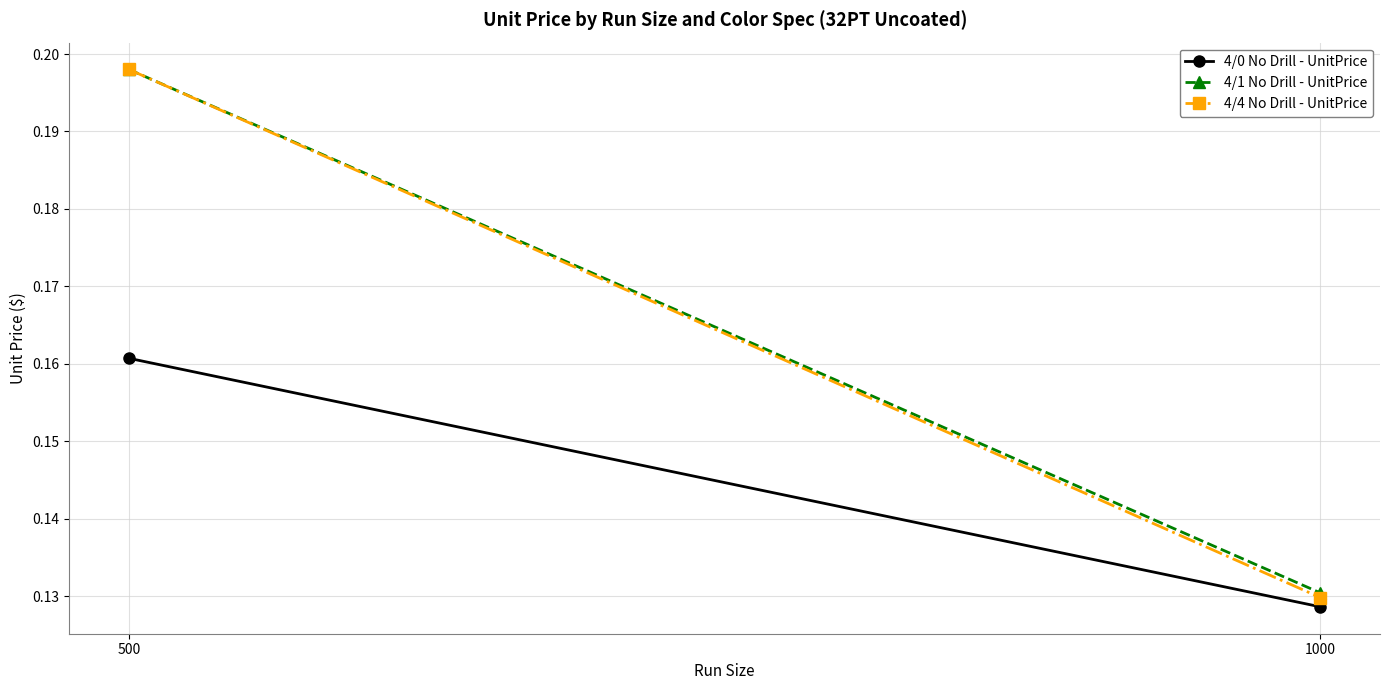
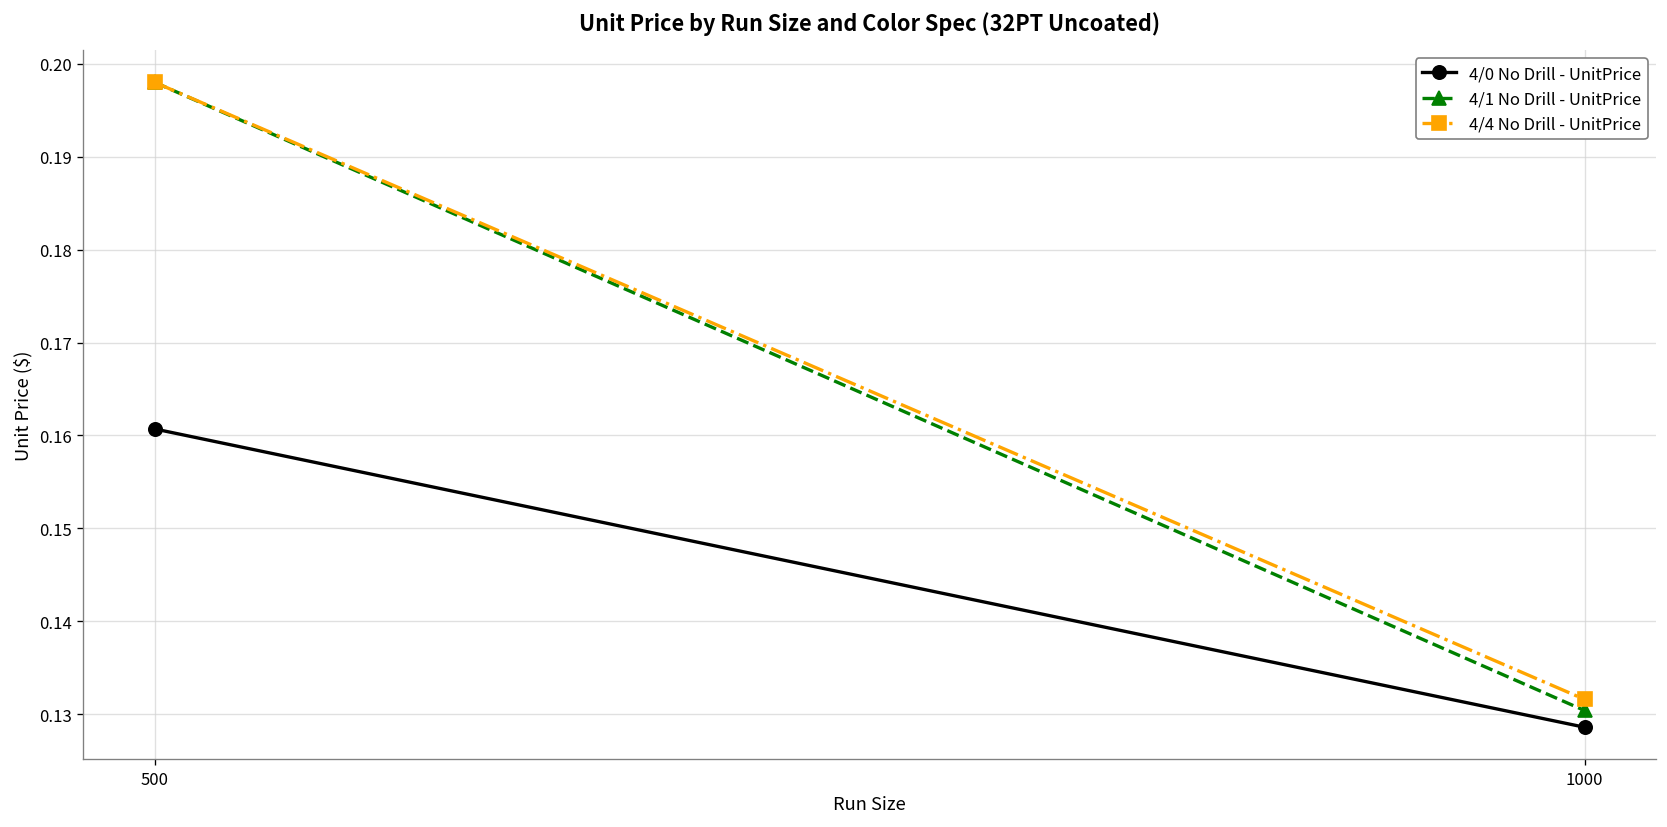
4/4 No Drill - UnitPrice, 1000: 0.130 -> 0.132
